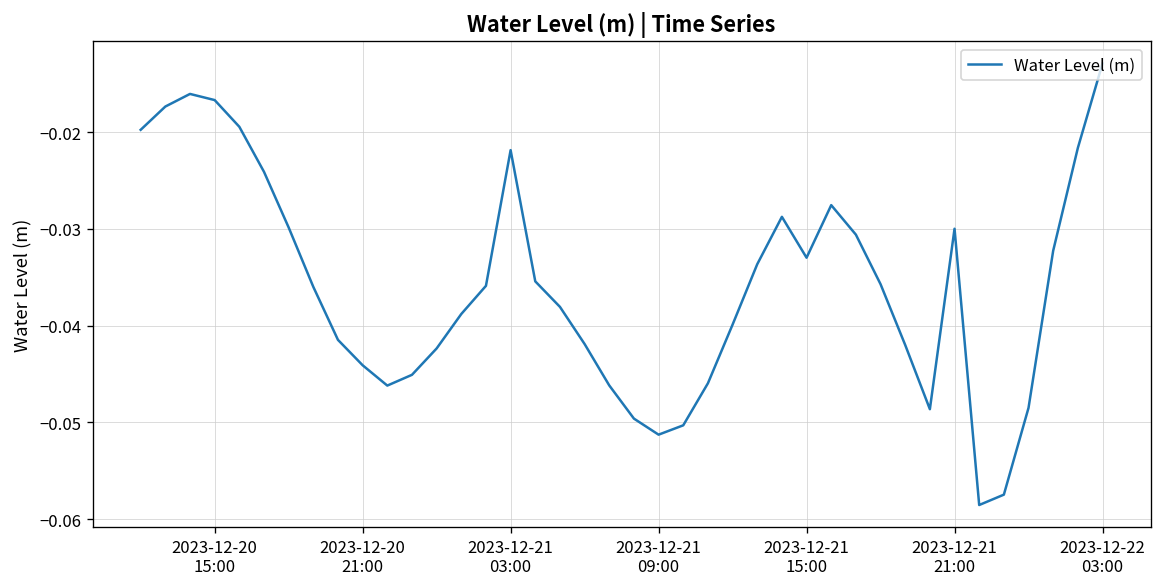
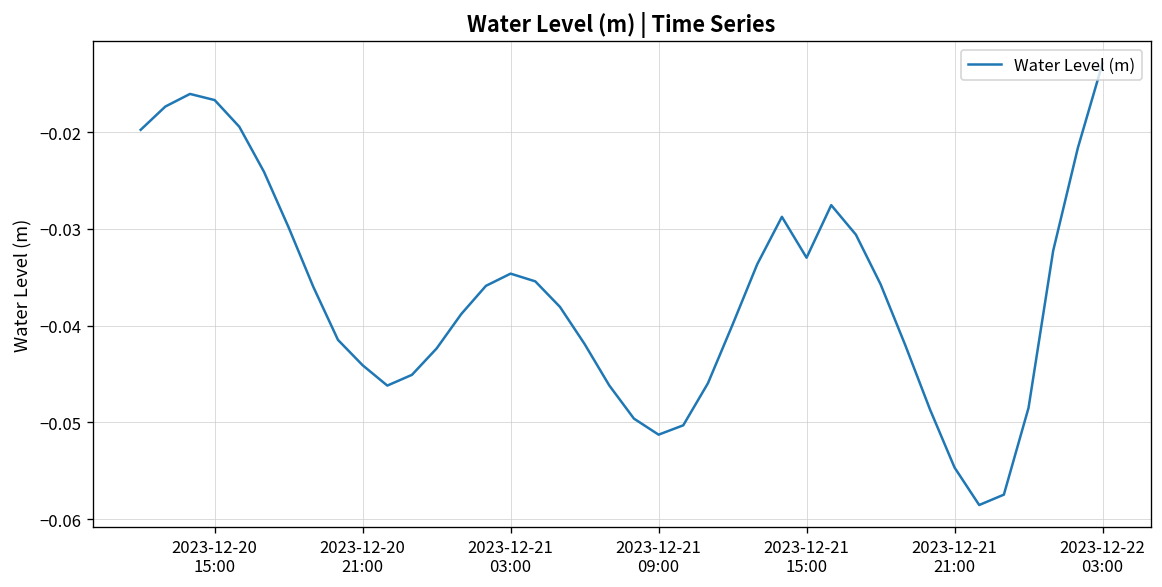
2023-12-21 03:00: -0.022 -> -0.035
2023-12-21 21:00: -0.030 -> -0.055
